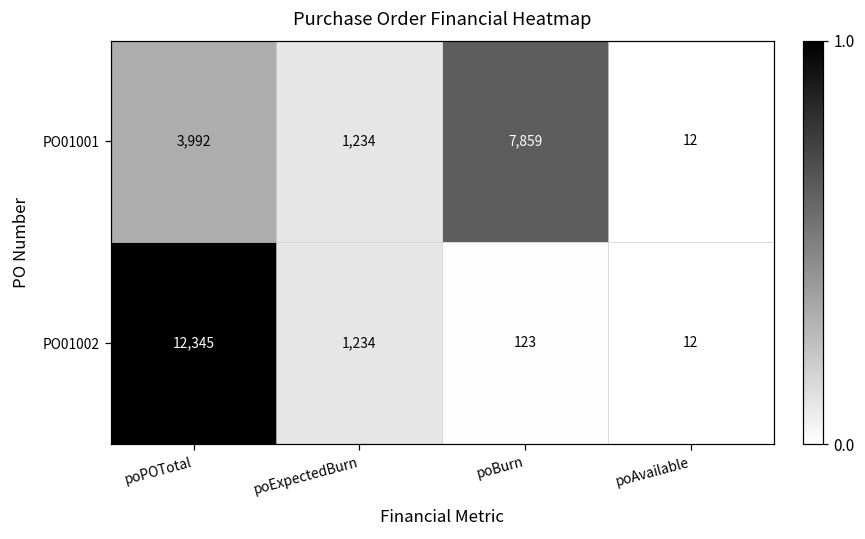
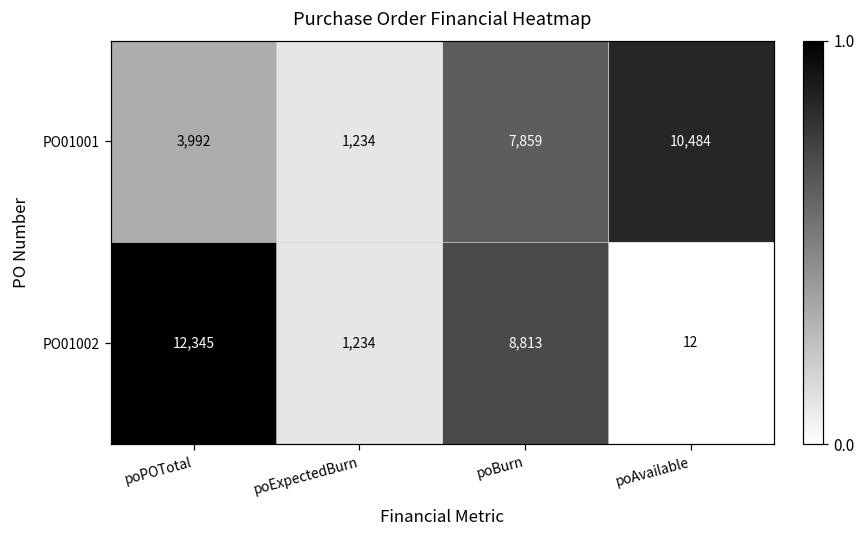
PO01001, poAvailable: 12 -> 10,484
PO01002, poBurn: 123 -> 8,813
